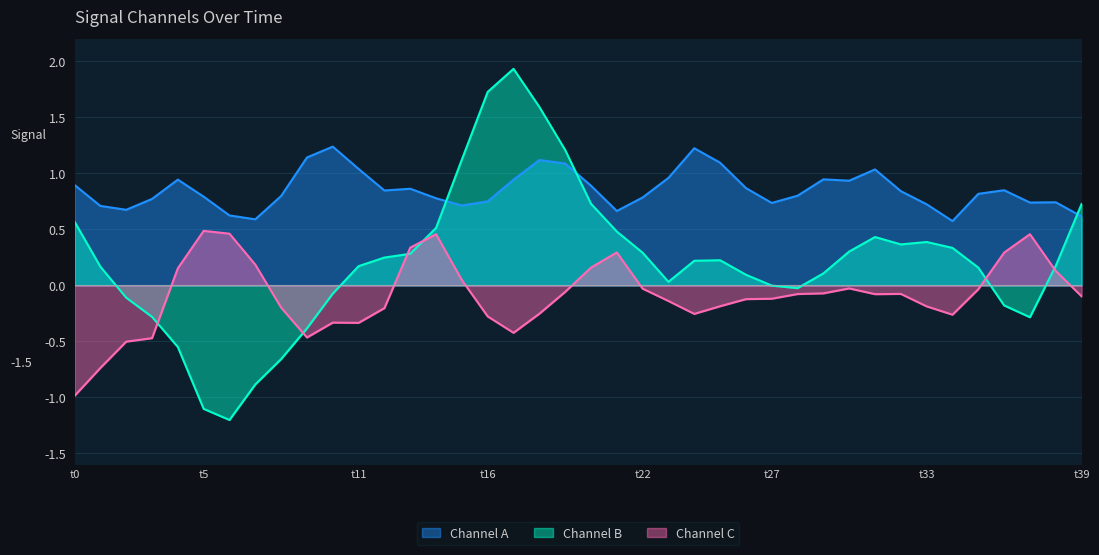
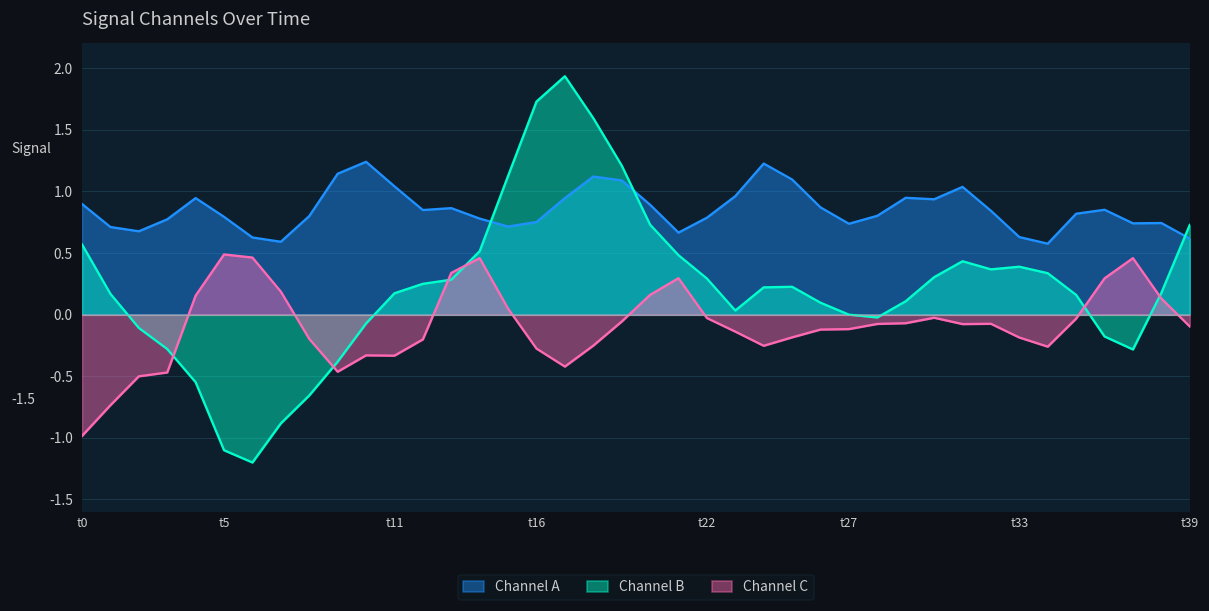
Channel A, t33: 0.72 -> 0.63
